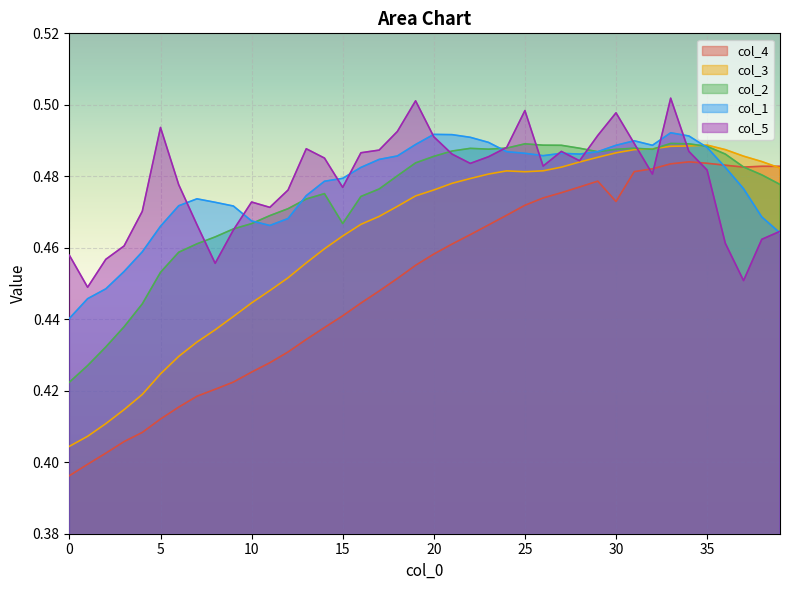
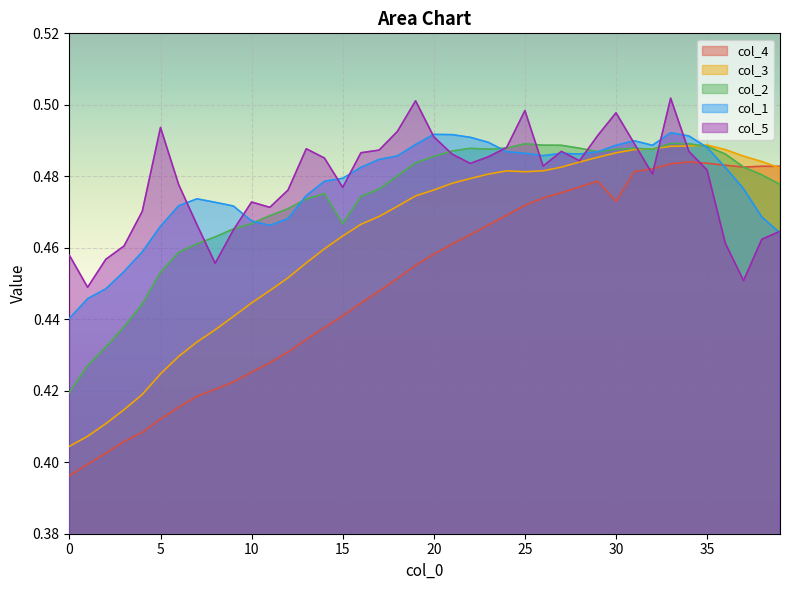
col_2, 0: 0.422 -> 0.420
